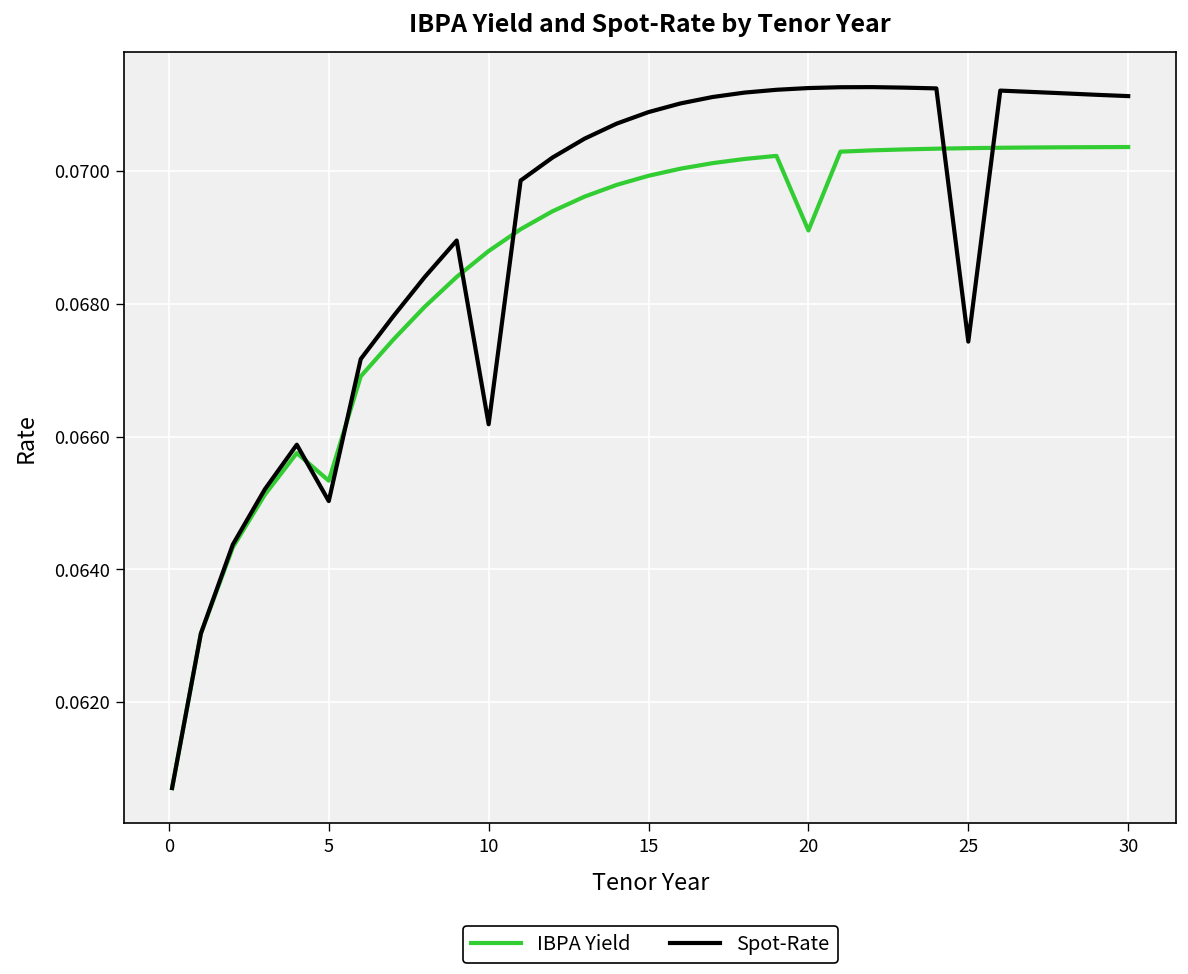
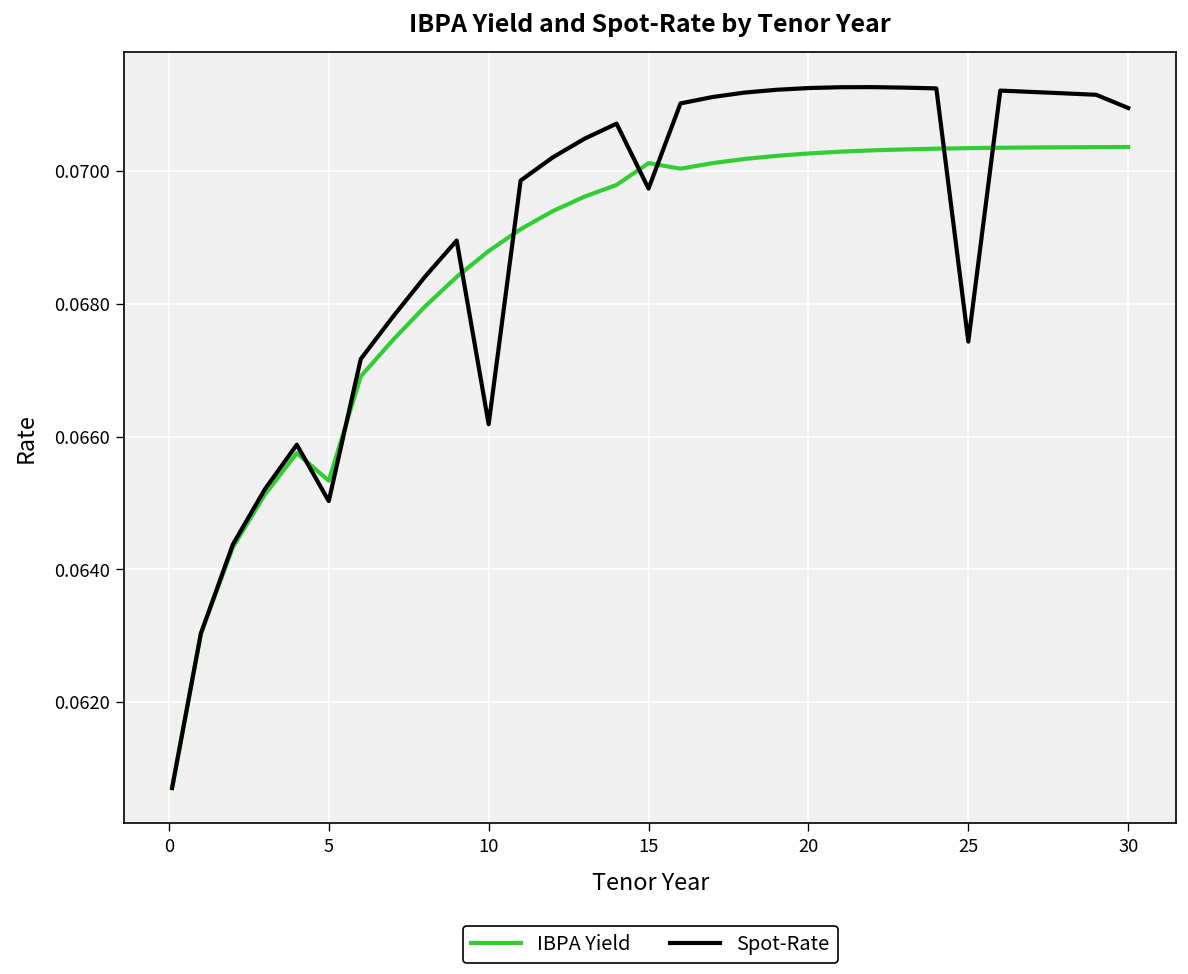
IBPA Yield, 15: 0.0699 -> 0.0701
Spot-Rate, 15: 0.0709 -> 0.0697
IBPA Yield, 20: 0.0691 -> 0.0703
Spot-Rate, 30: 0.0711 -> 0.0710
